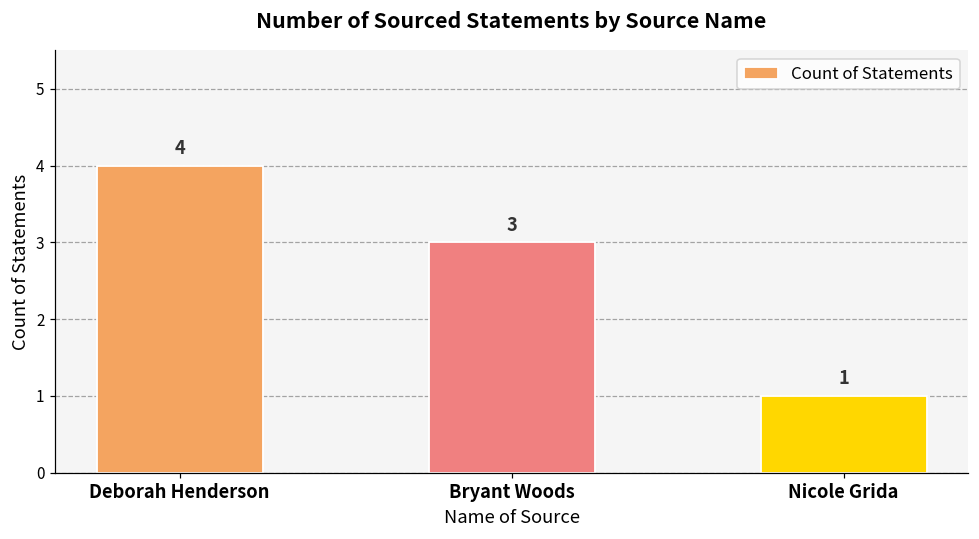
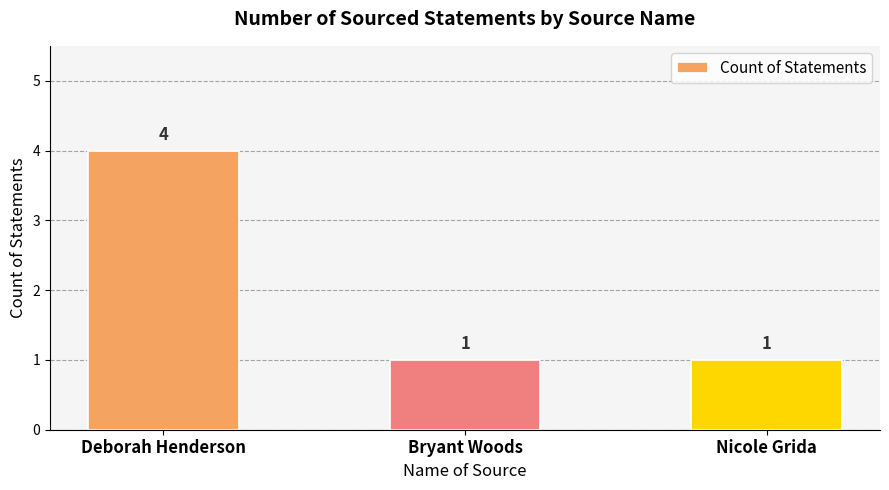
Bryant Woods: 3 -> 1
